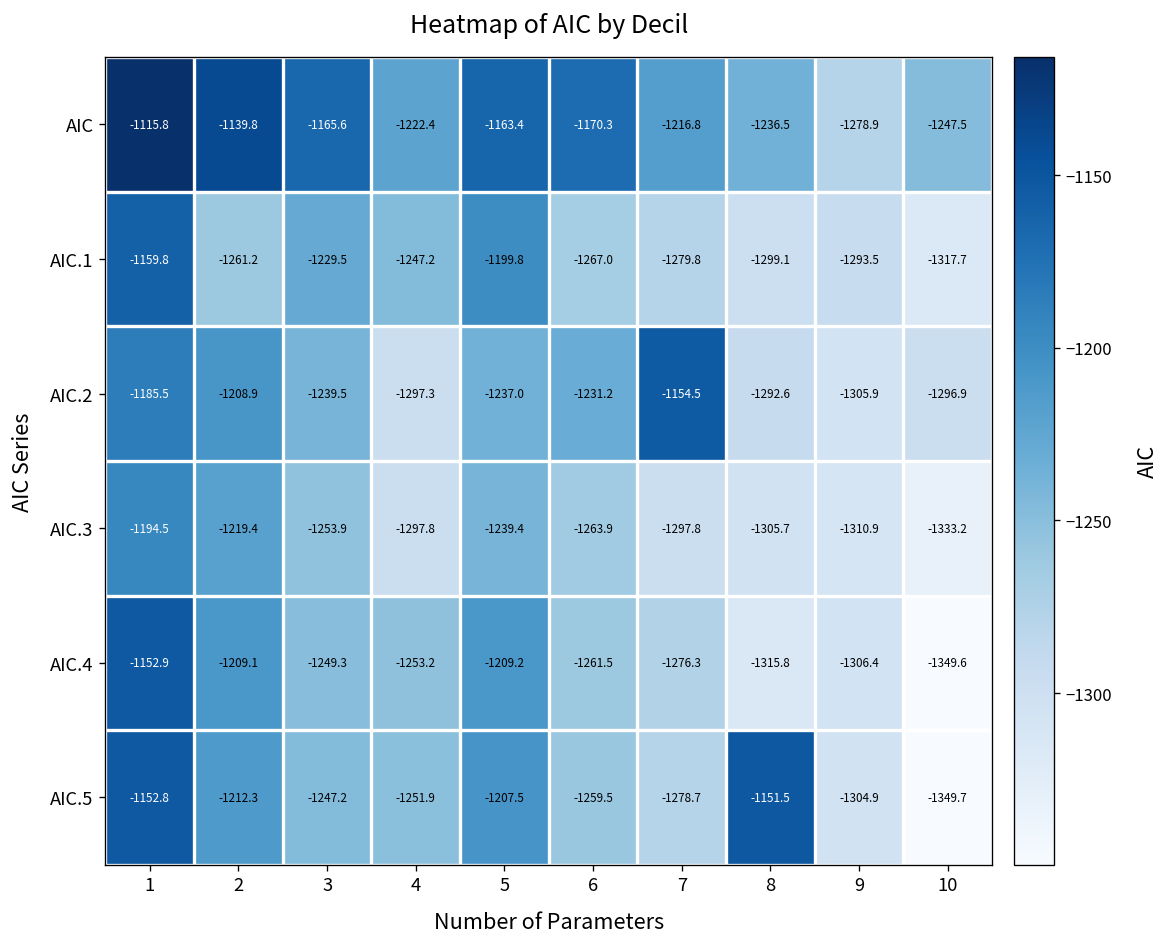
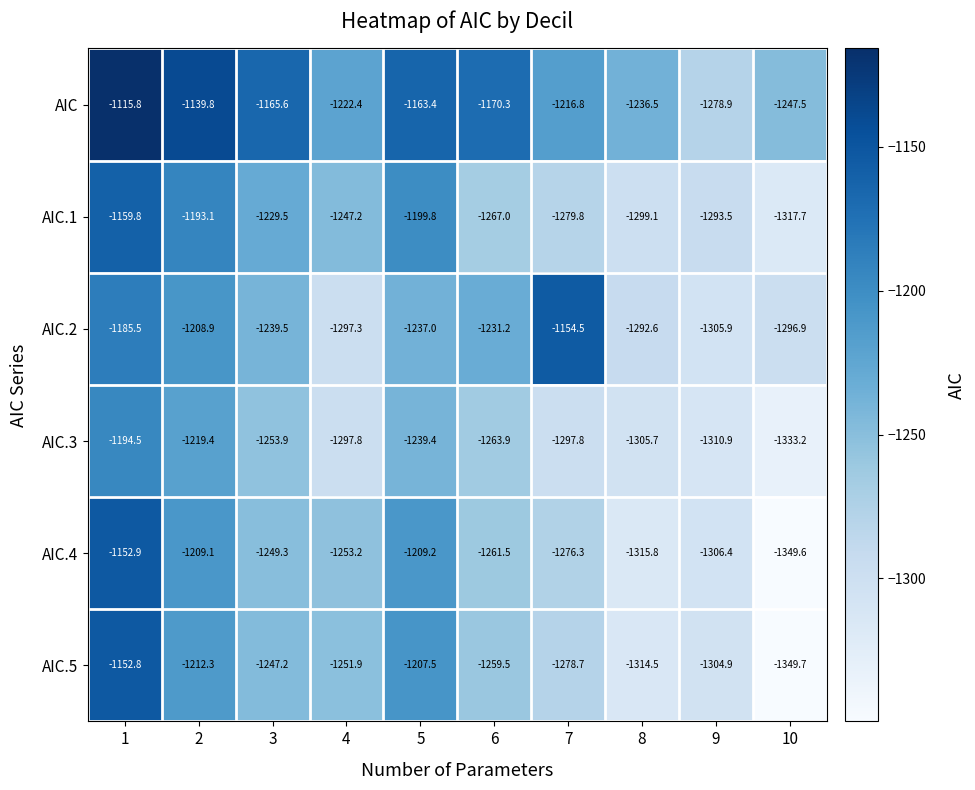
AIC.1, 2: -1261.2 -> -1193.1
AIC.5, 8: -1151.5 -> -1314.5
